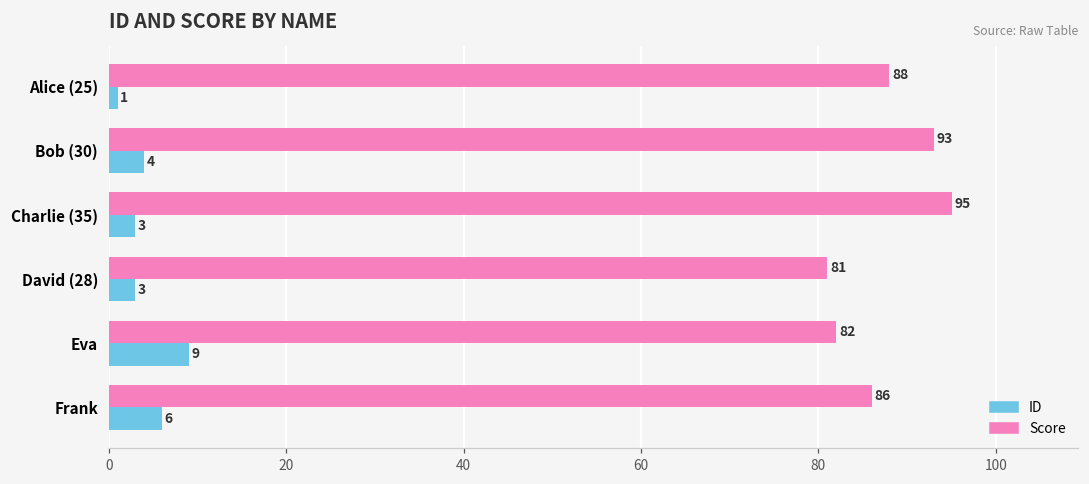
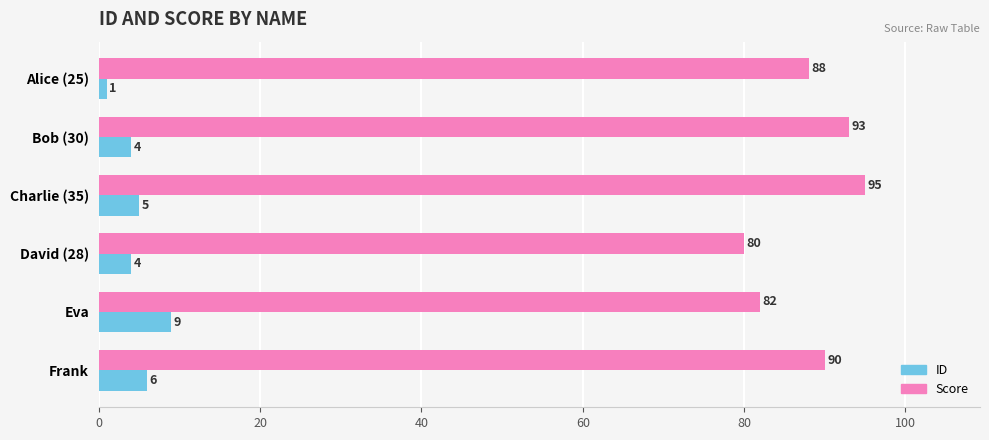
ID, Charlie (35): 3 -> 5
Score, David (28): 81 -> 80
ID, David (28): 3 -> 4
Score, Frank: 86 -> 90
